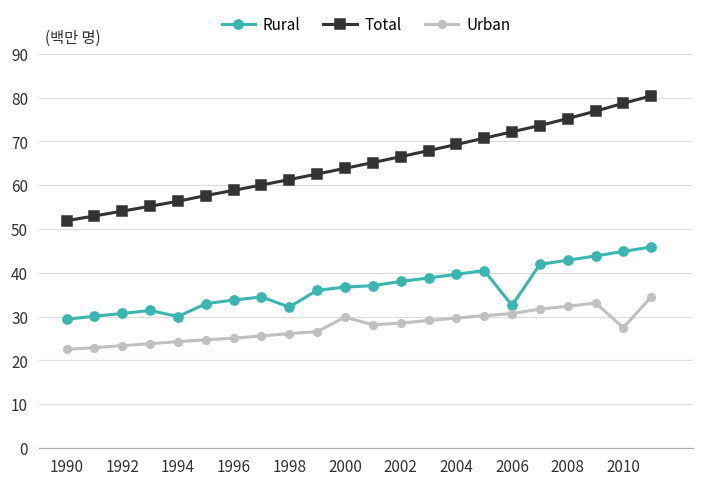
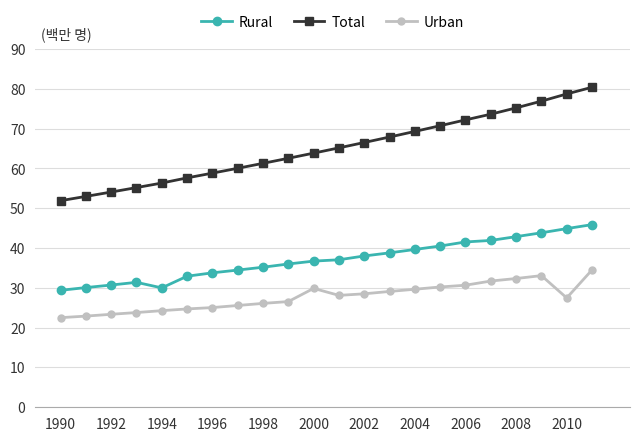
Rural, 1998: 32 -> 35
Rural, 2006: 33 -> 42
